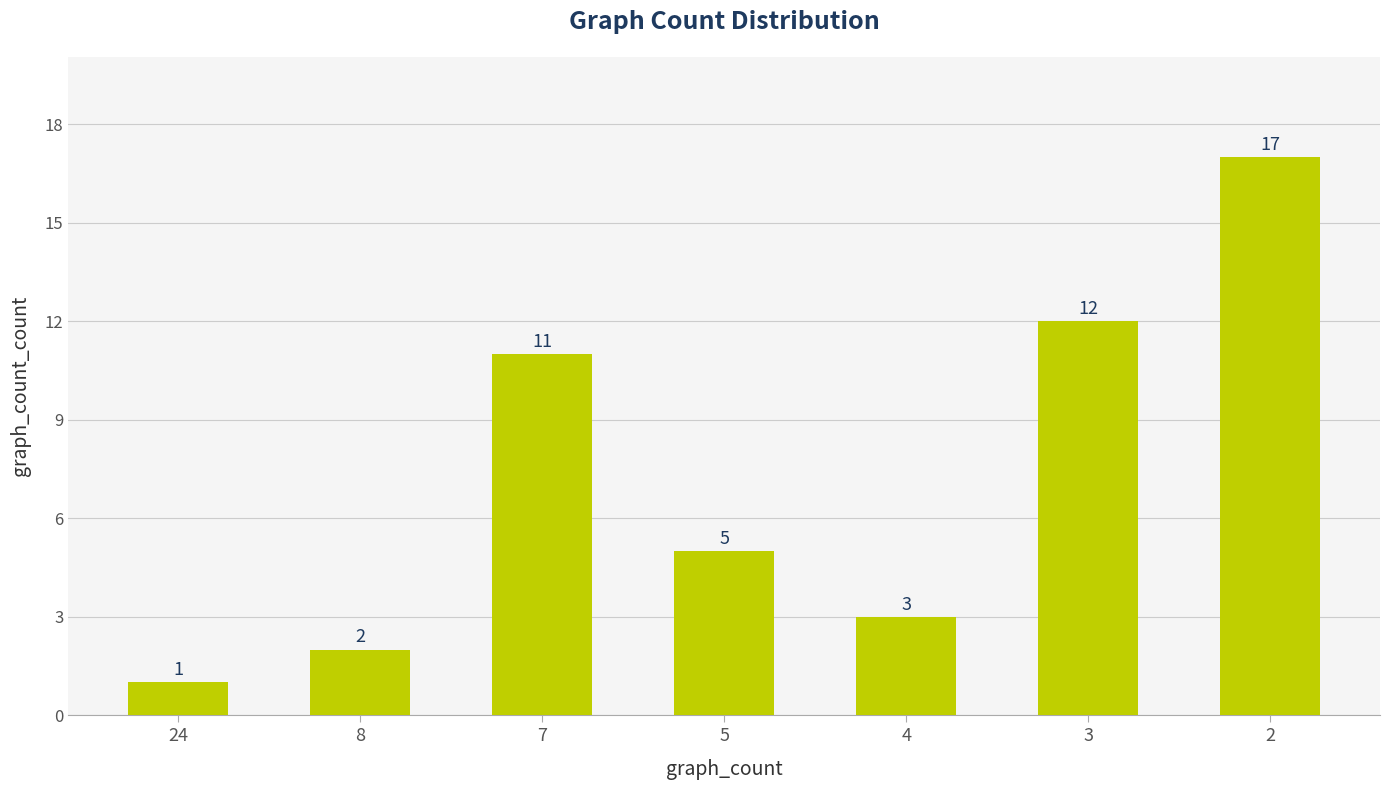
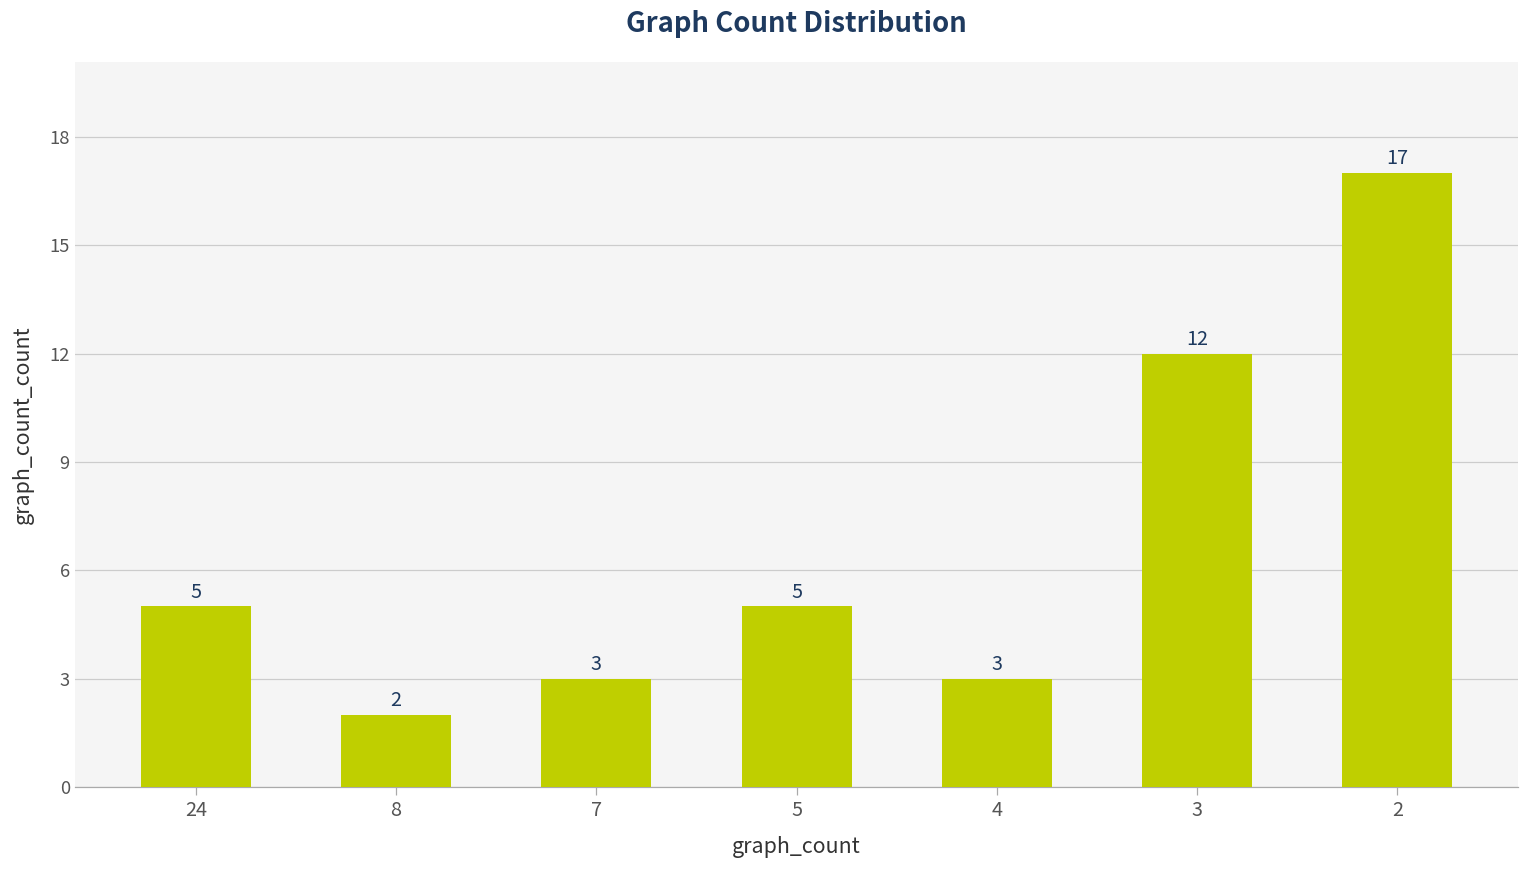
24: 1 -> 5
7: 11 -> 3
